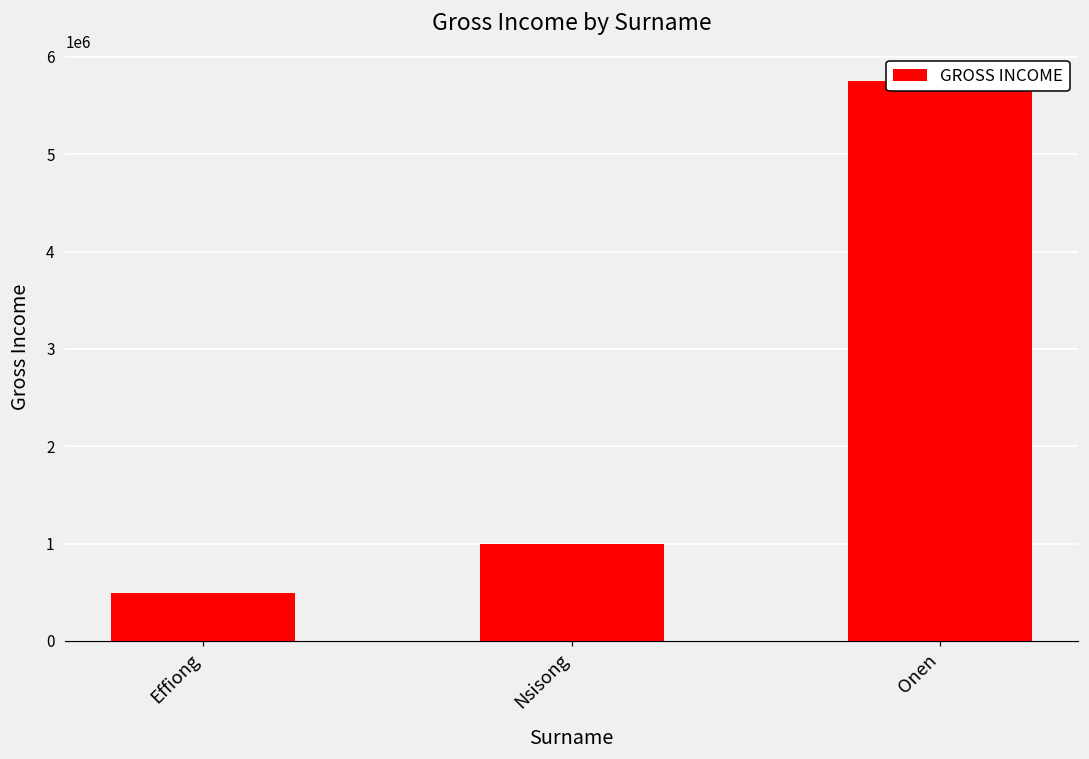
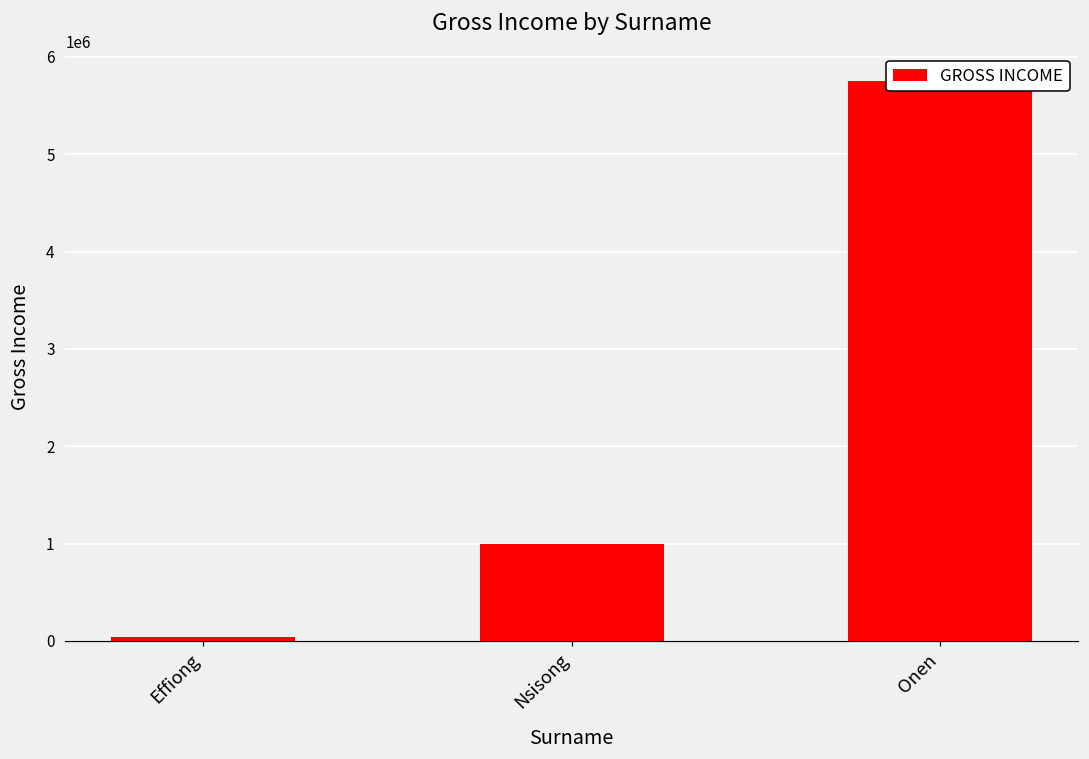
Effiong: 500000 -> 0
